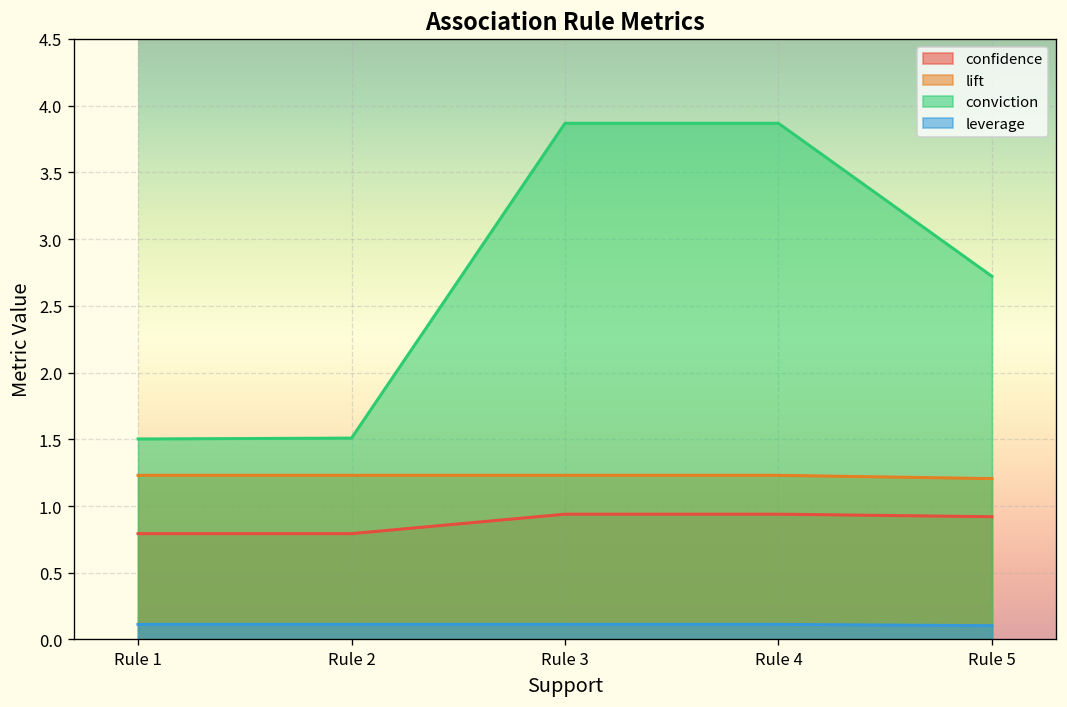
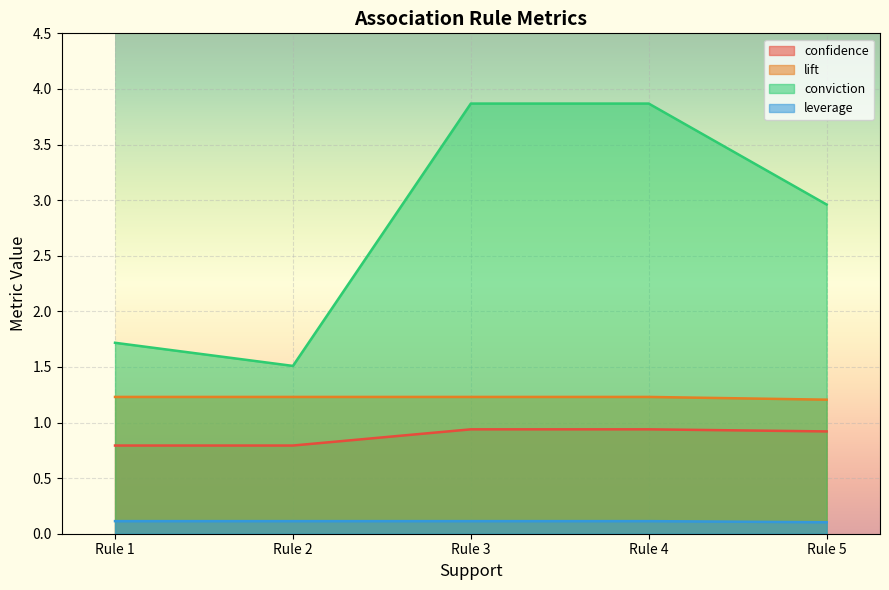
conviction, Rule 1: 1.50 -> 1.72
conviction, Rule 5: 2.72 -> 2.96
